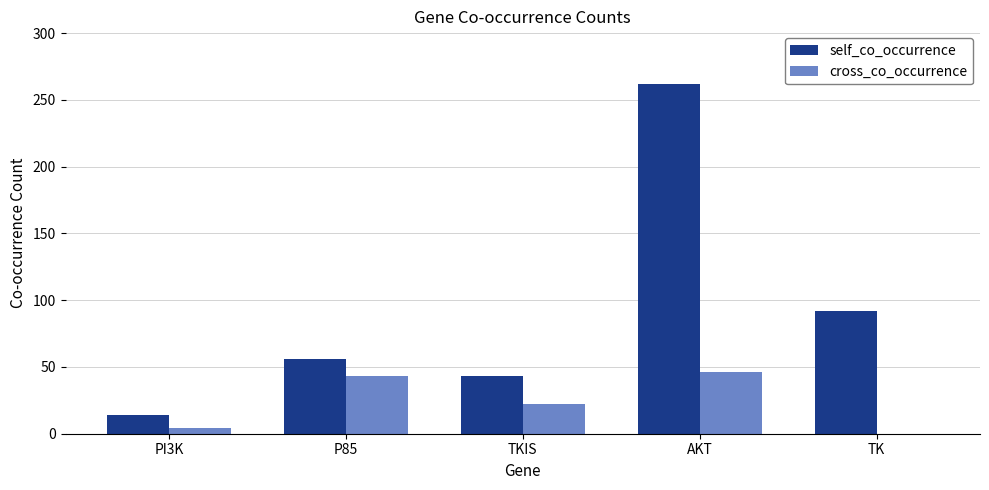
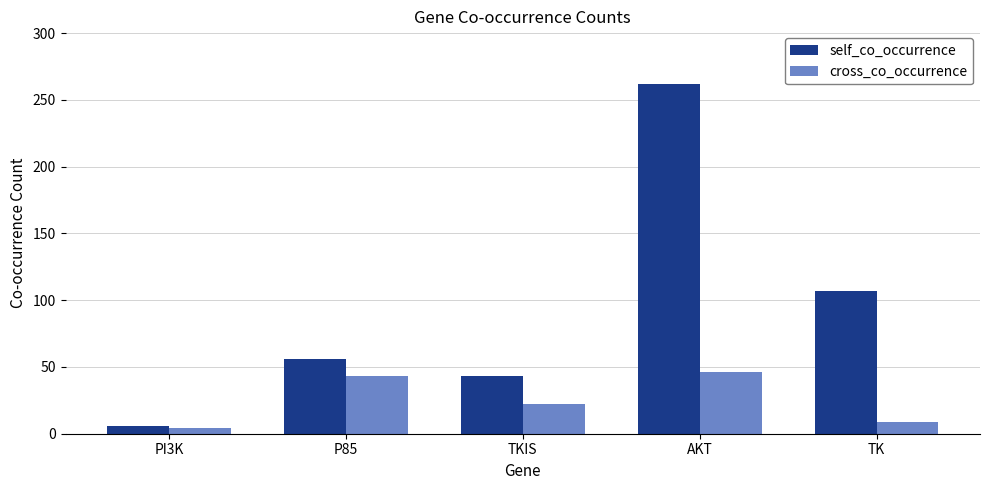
self_co_occurrence, PI3K: 14 -> 6
self_co_occurrence, TK: 92 -> 107
cross_co_occurrence, TK: 0 -> 9
